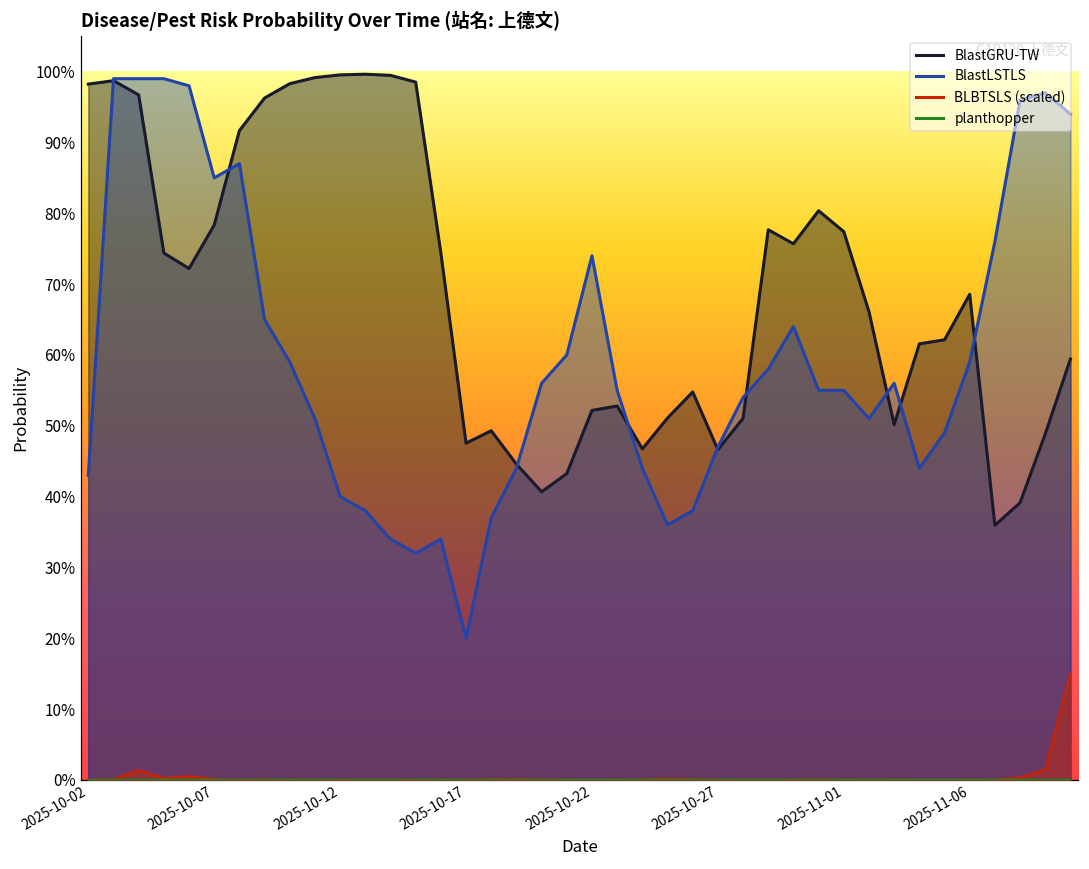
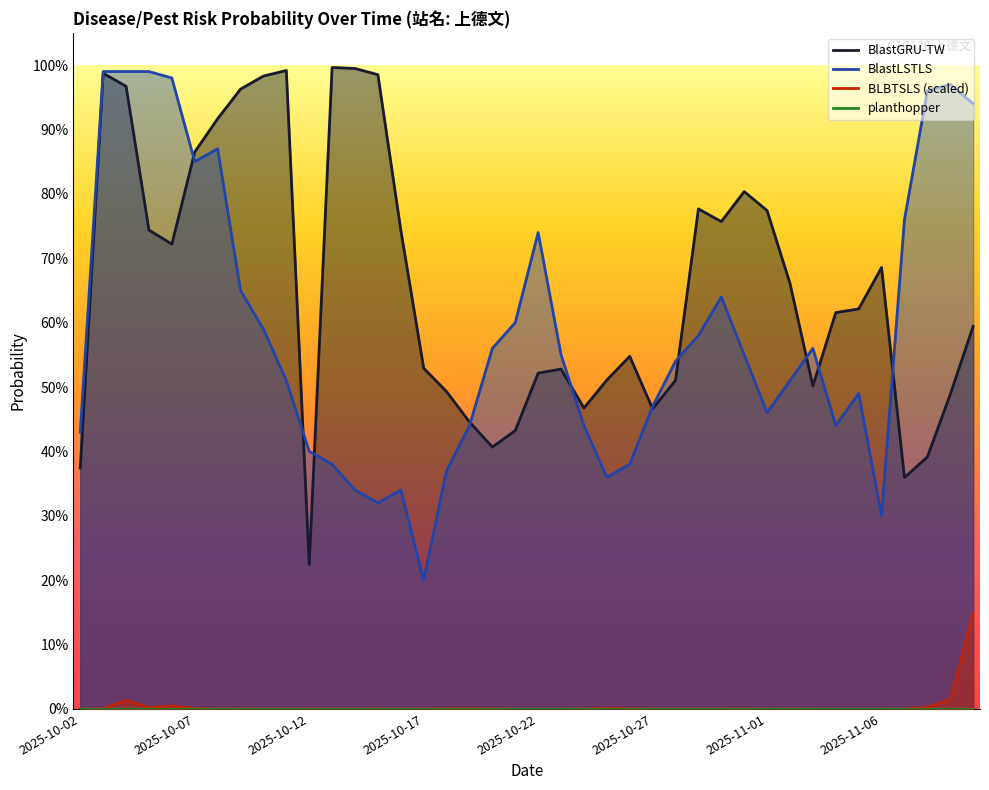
BlastGRU-TW, 2025-10-02: 98% -> 37%
BlastGRU-TW, 2025-10-07: 78% -> 87%
BlastGRU-TW, 2025-10-12: 100% -> 22%
BlastGRU-TW, 2025-10-17: 48% -> 53%
BlastLSTLS, 2025-11-01: 55% -> 46%
BlastLSTLS, 2025-11-06: 59% -> 30%
